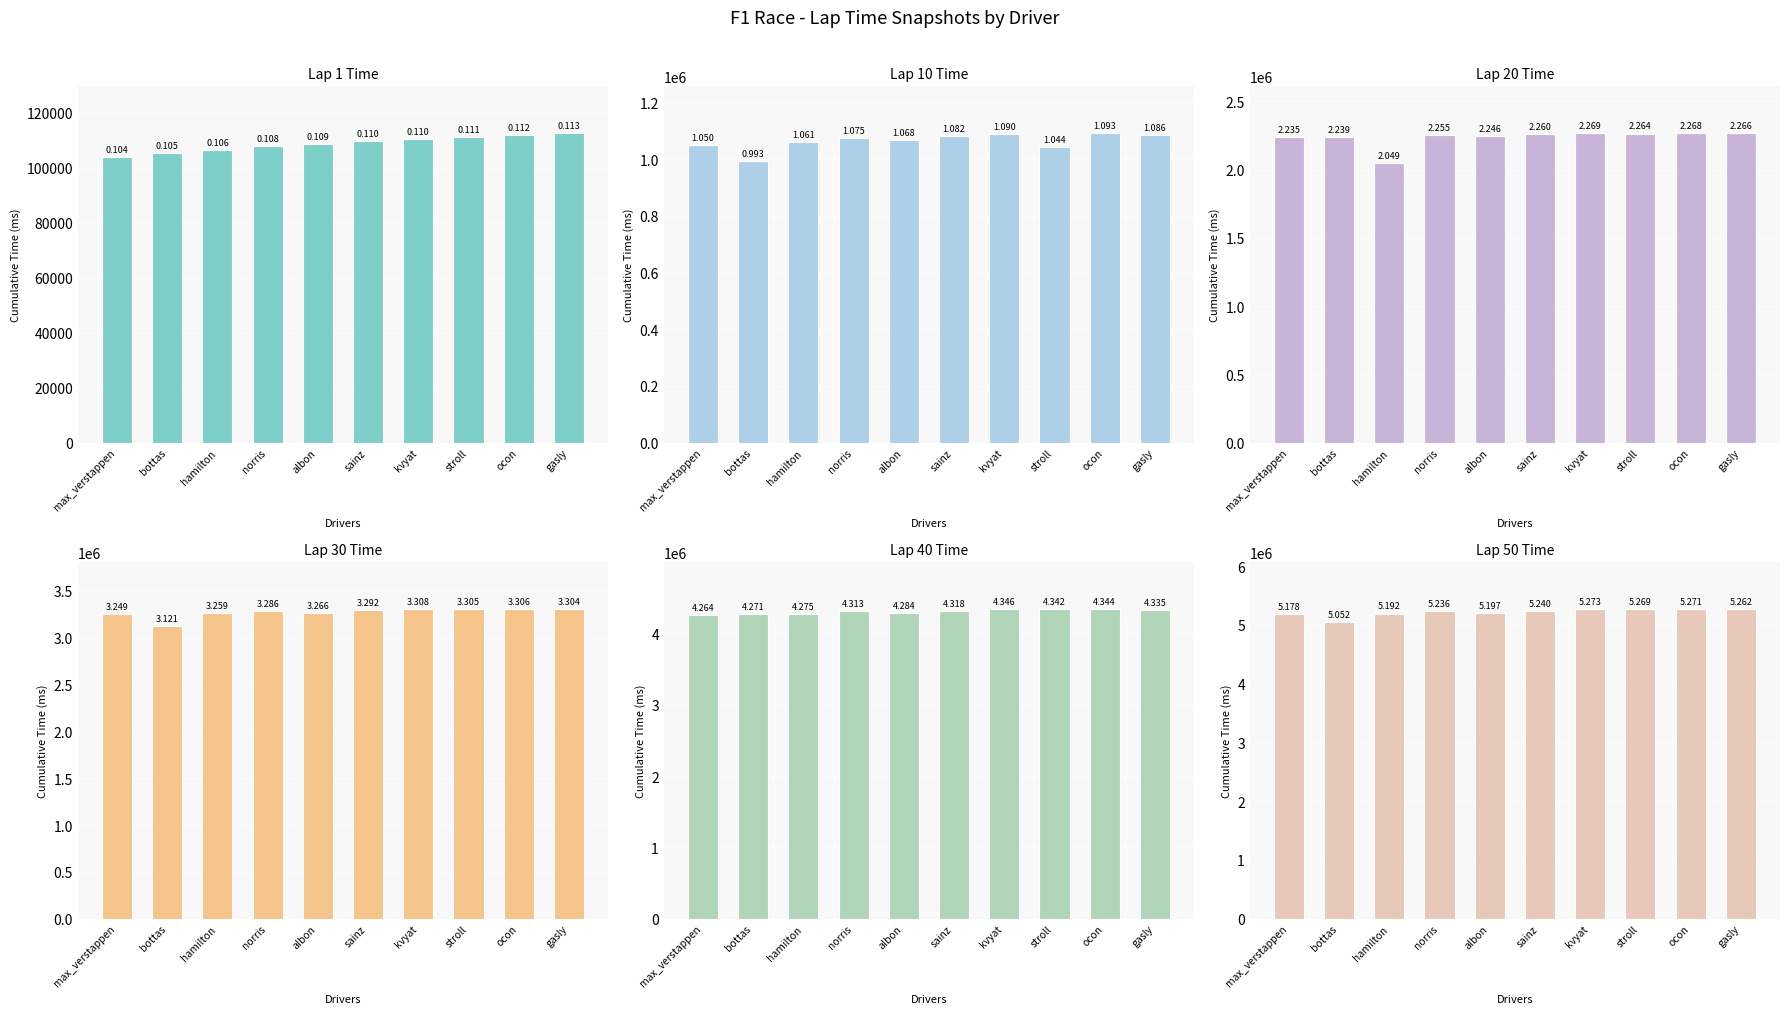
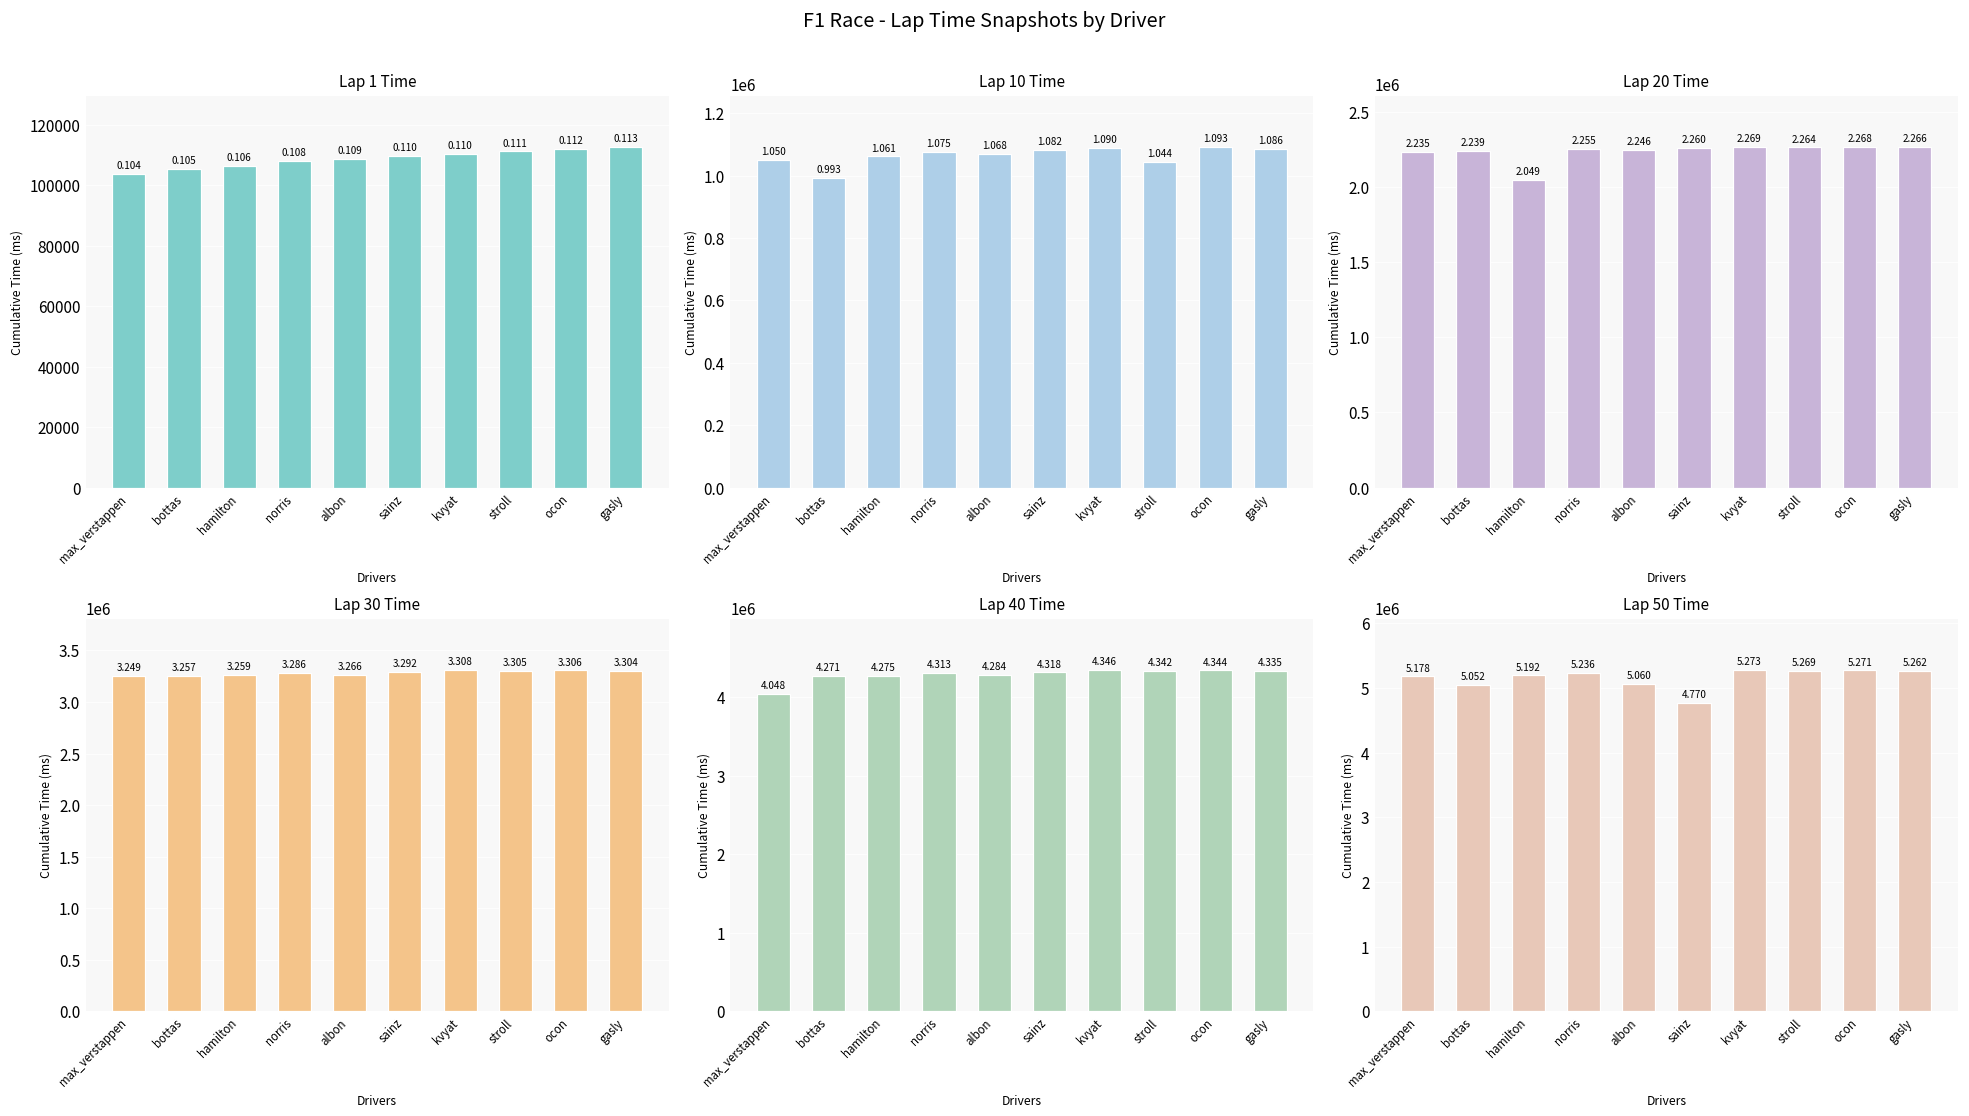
Lap 30 Time, bottas: 3.121 -> 3.257
Lap 40 Time, max_verstappen: 4.264 -> 4.048
Lap 50 Time, albon: 5.197 -> 5.060
Lap 50 Time, sainz: 5.240 -> 4.770
